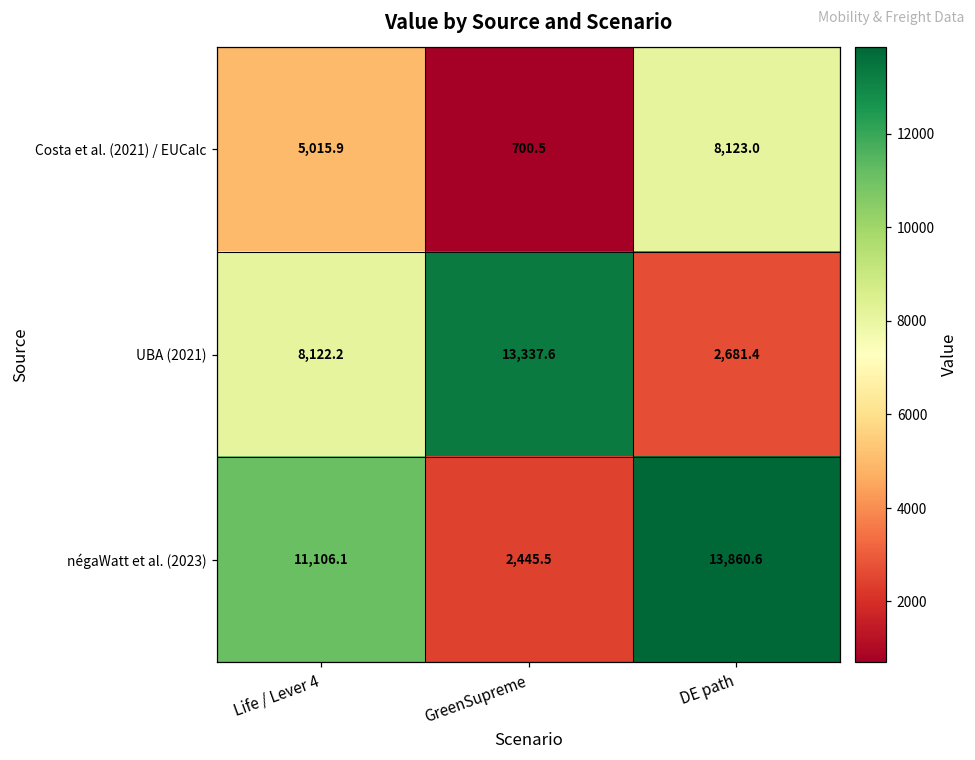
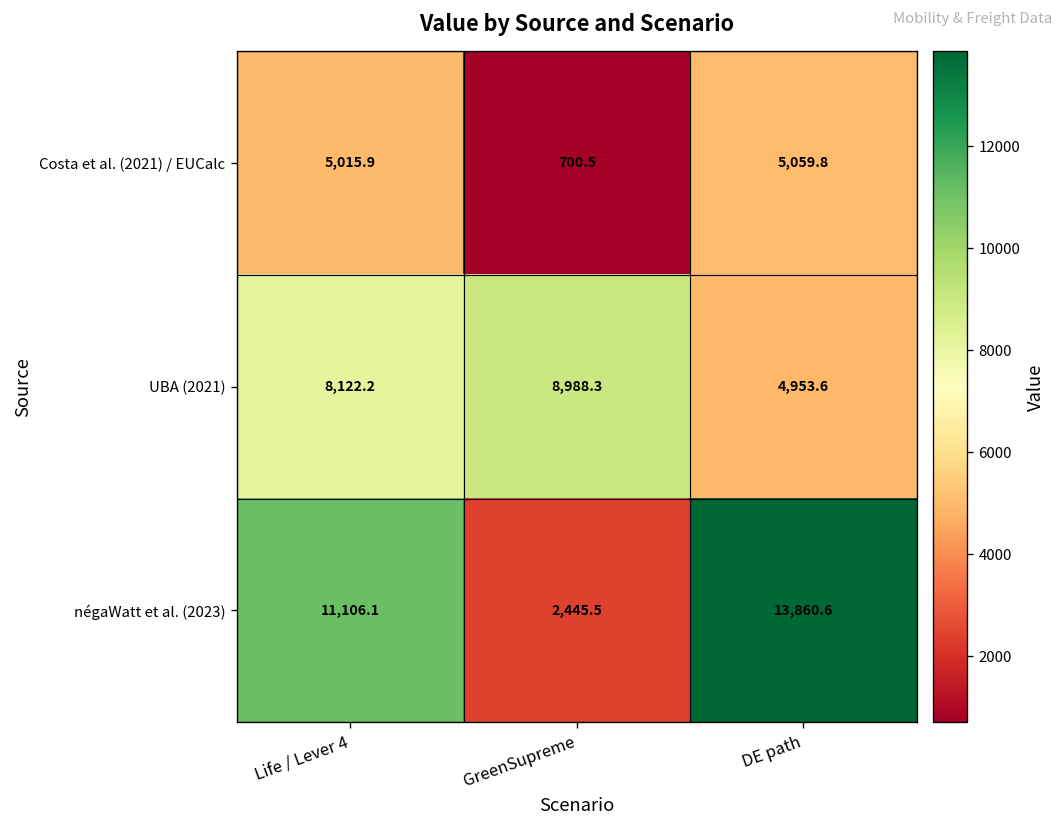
Costa et al. (2021) / EUCalc, DE path: 8,123.0 -> 5,059.8
UBA (2021), GreenSupreme: 13,337.6 -> 8,988.3
UBA (2021), DE path: 2,681.4 -> 4,953.6
